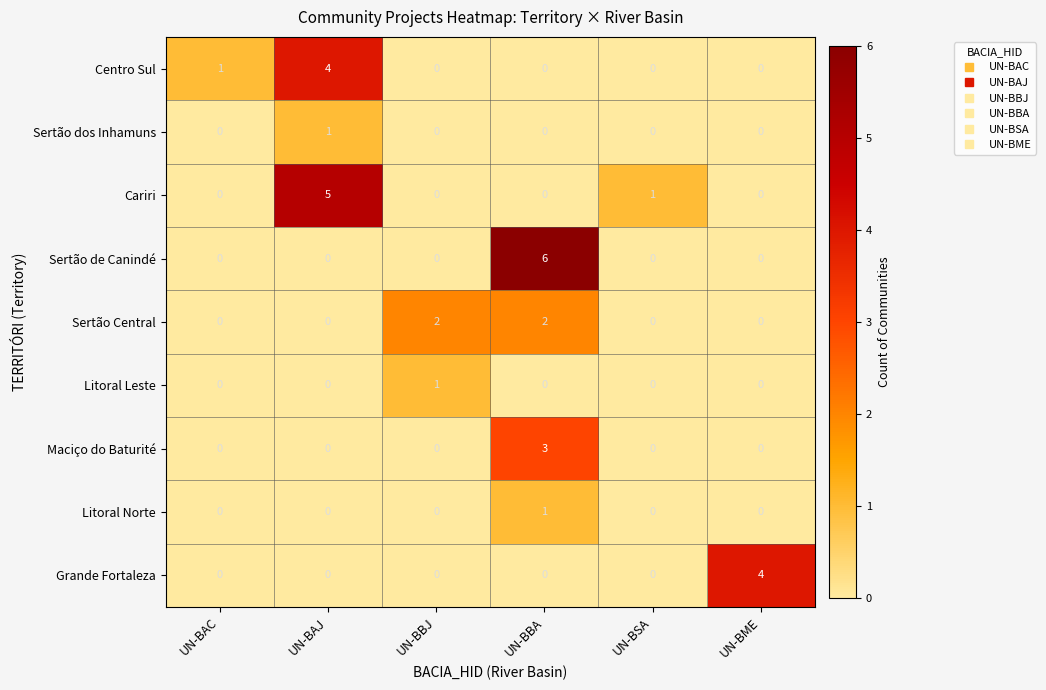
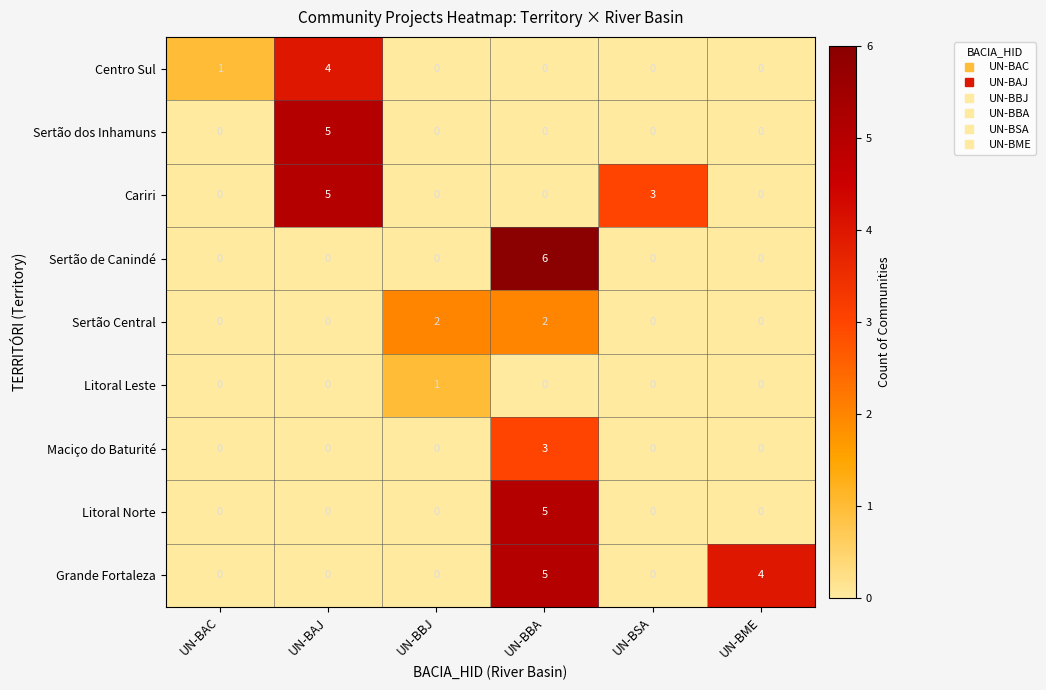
Sertão dos Inhamuns, UN-BAJ: 1 -> 5
Cariri, UN-BSA: 1 -> 3
Litoral Norte, UN-BBA: 1 -> 5
Grande Fortaleza, UN-BBA: 0 -> 5
